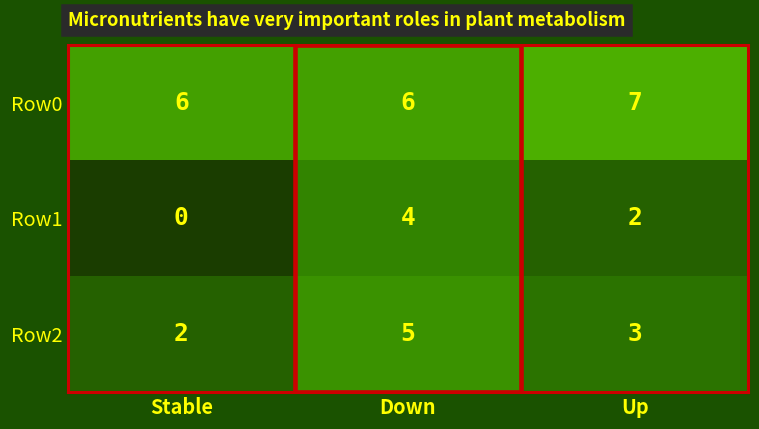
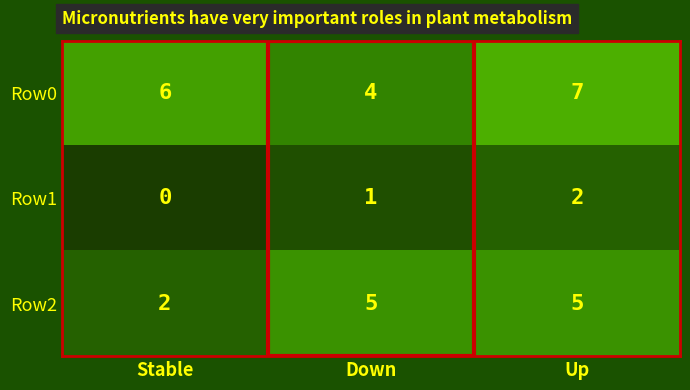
Row0, Down: 6 -> 4
Row1, Down: 4 -> 1
Row2, Up: 3 -> 5
